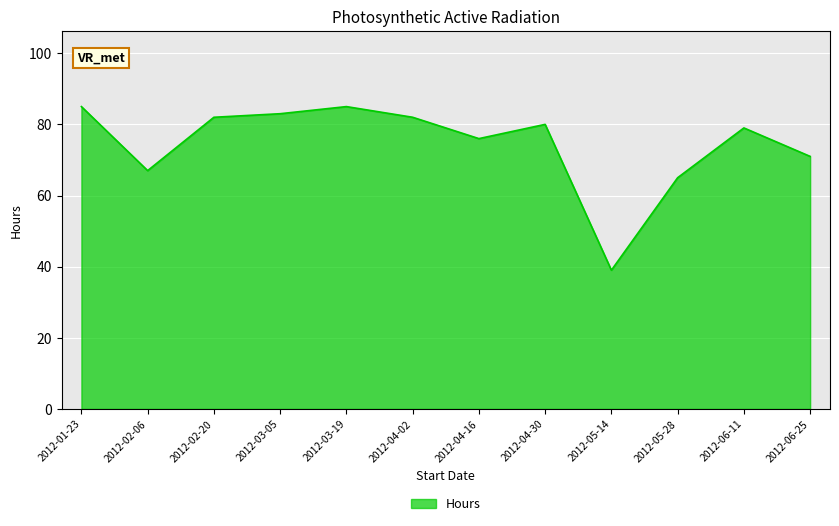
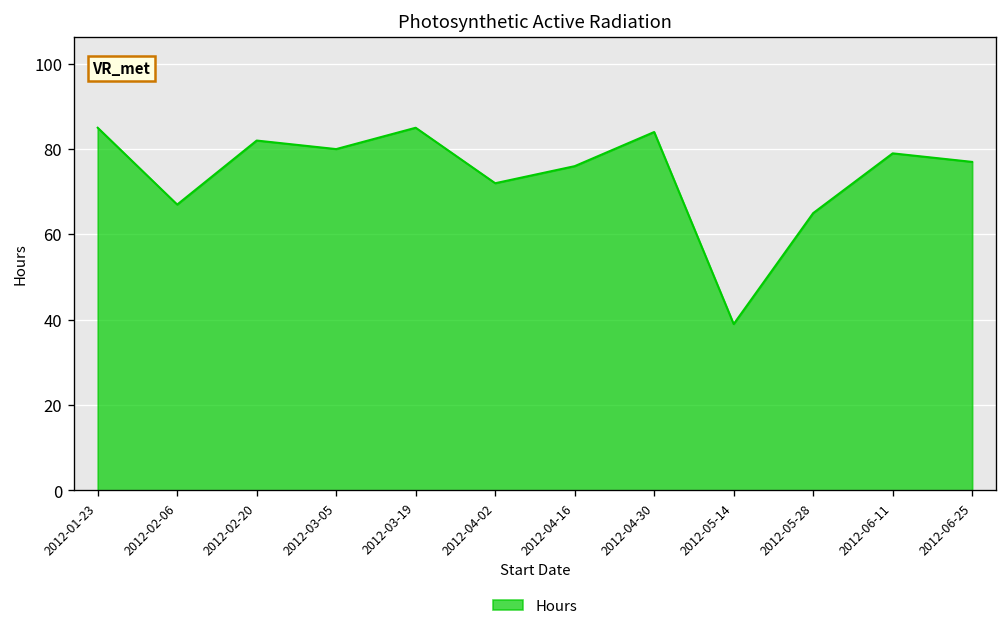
2012-03-05: 83 -> 80
2012-04-02: 82 -> 72
2012-04-30: 80 -> 84
2012-06-25: 71 -> 77
